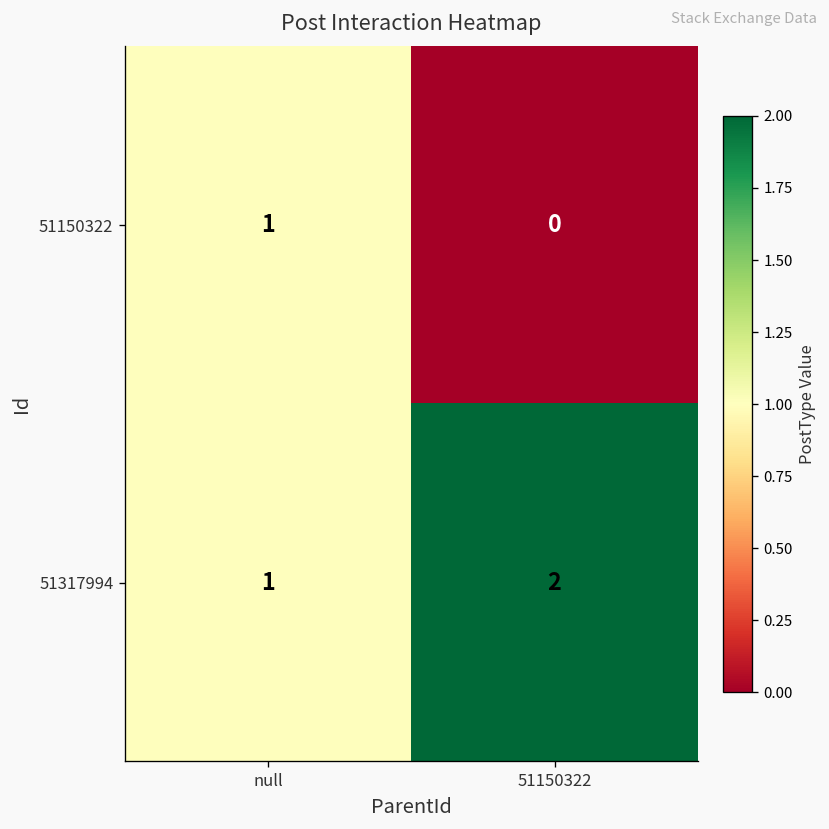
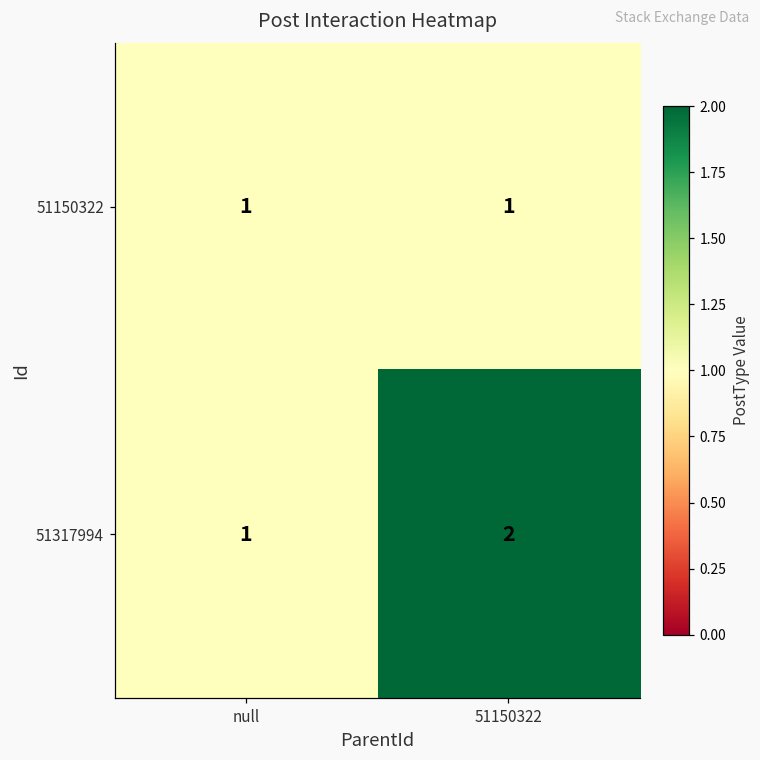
51150322, 51150322: 0 -> 1
